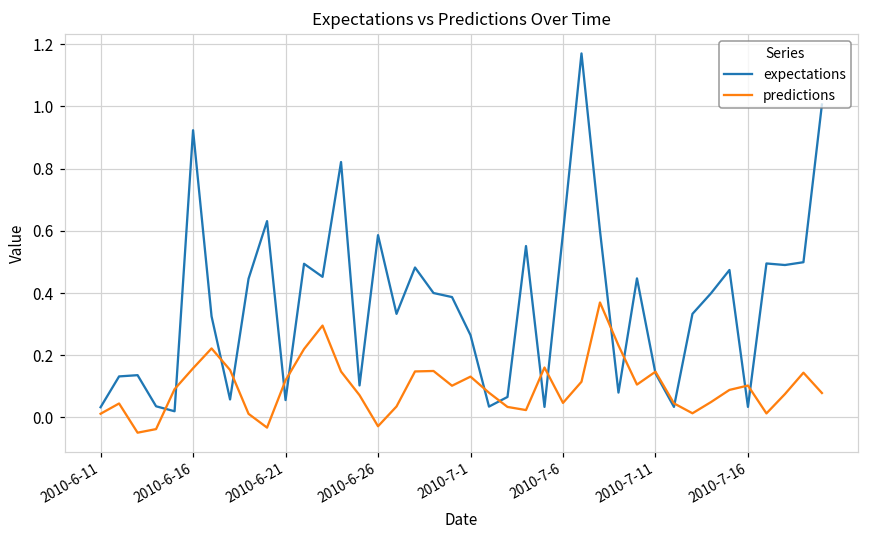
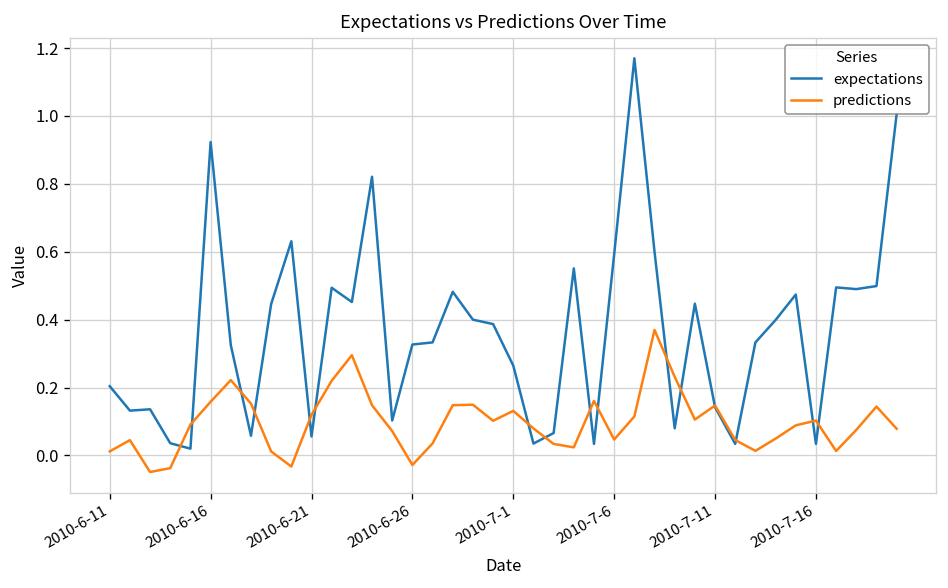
expectations, 2010-6-11: 0.03 -> 0.20
expectations, 2010-6-26: 0.59 -> 0.33
